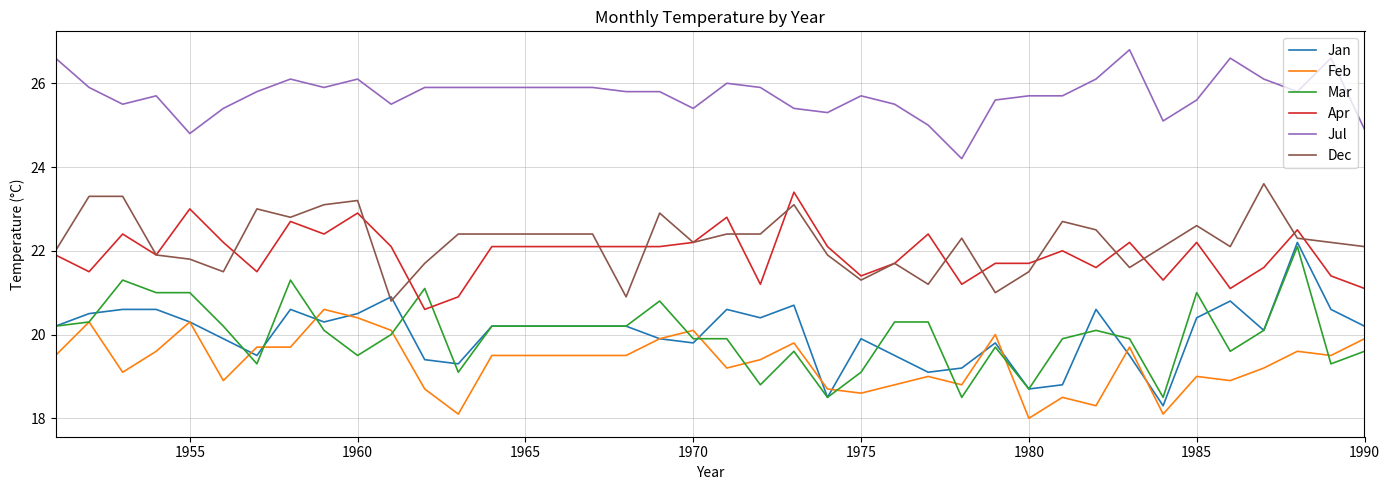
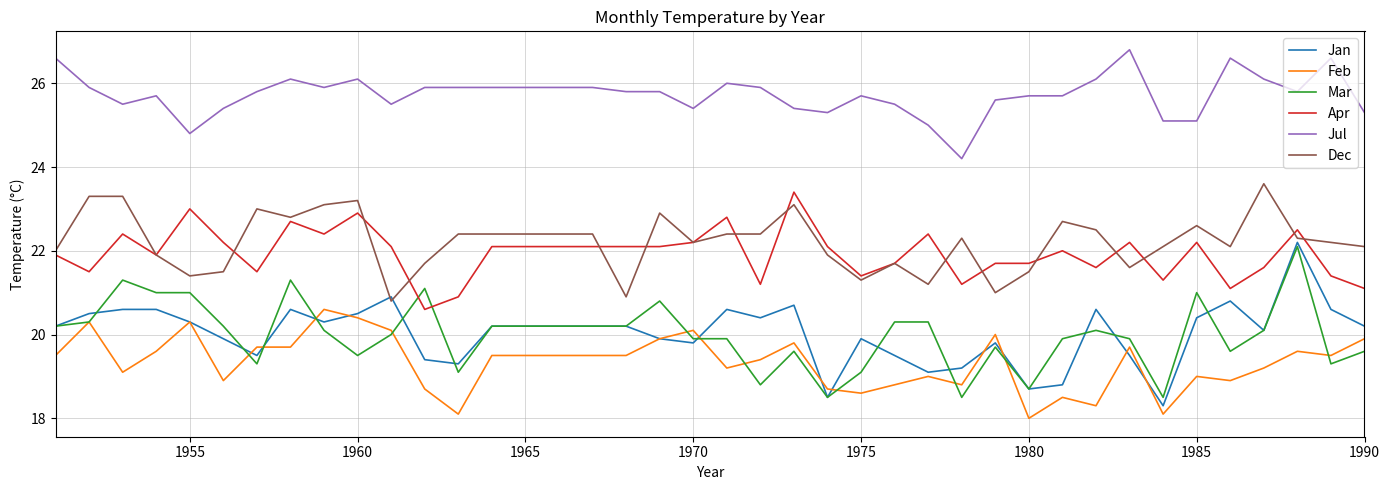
Dec, 1955: 21.8 -> 21.4
Jul, 1985: 25.6 -> 25.1
Jul, 1990: 24.9 -> 25.3
